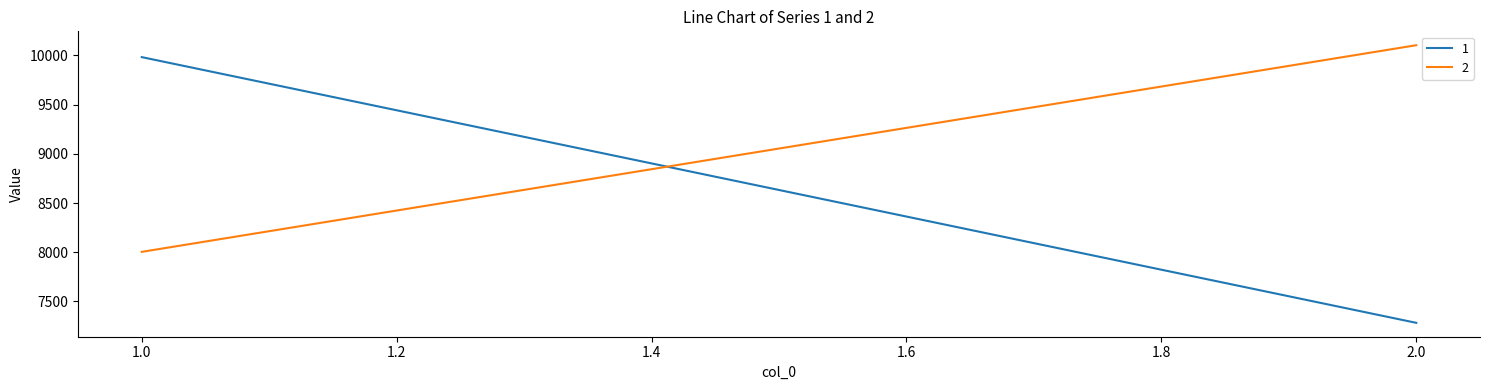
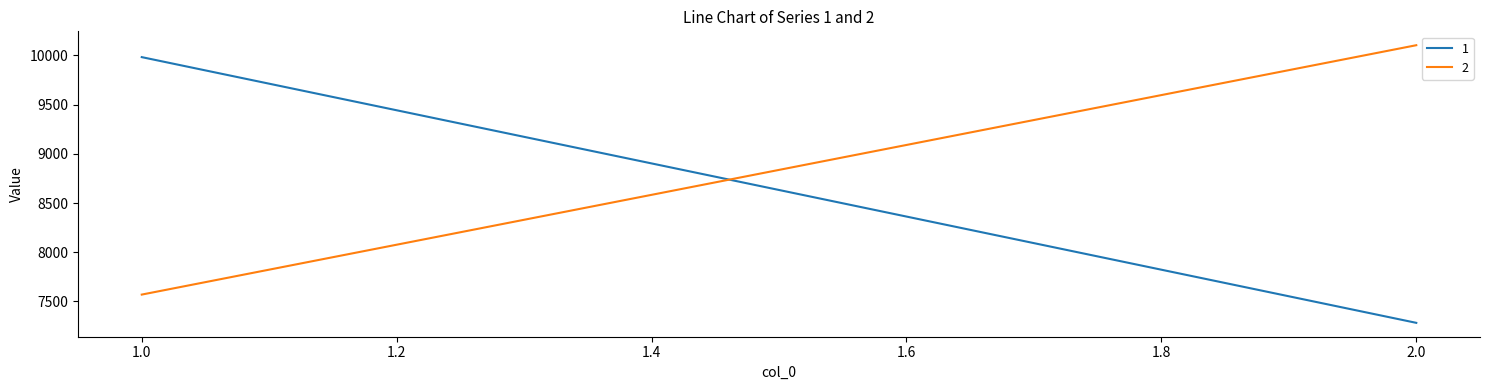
2, 1.0: 8000 -> 7600
